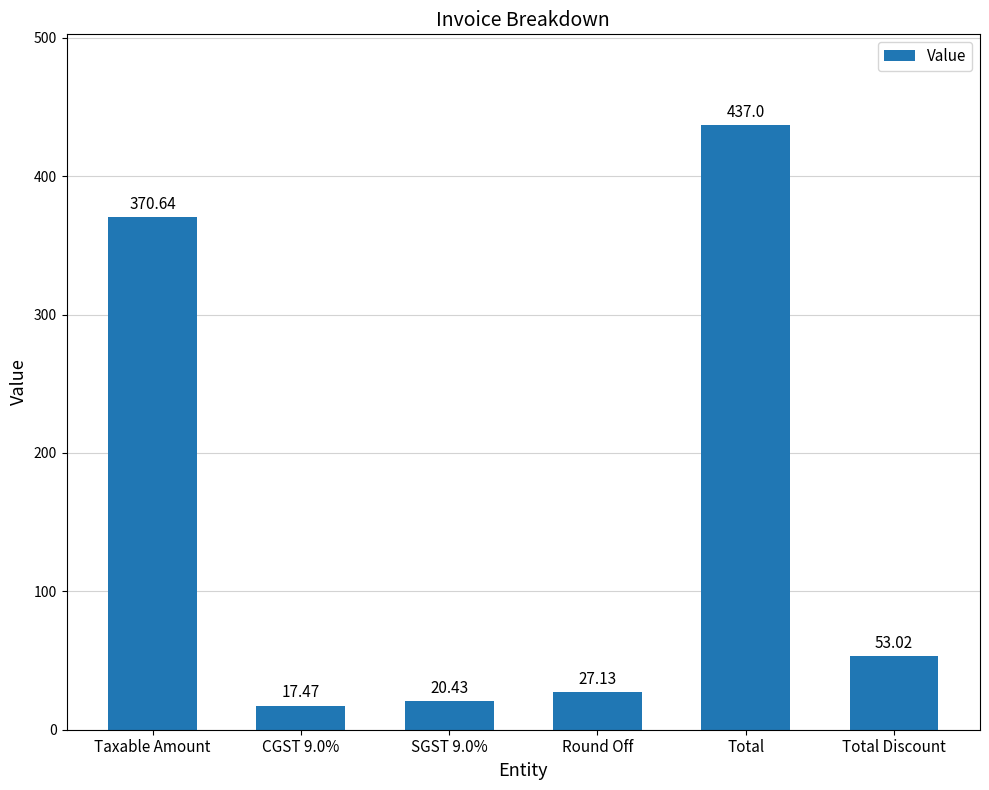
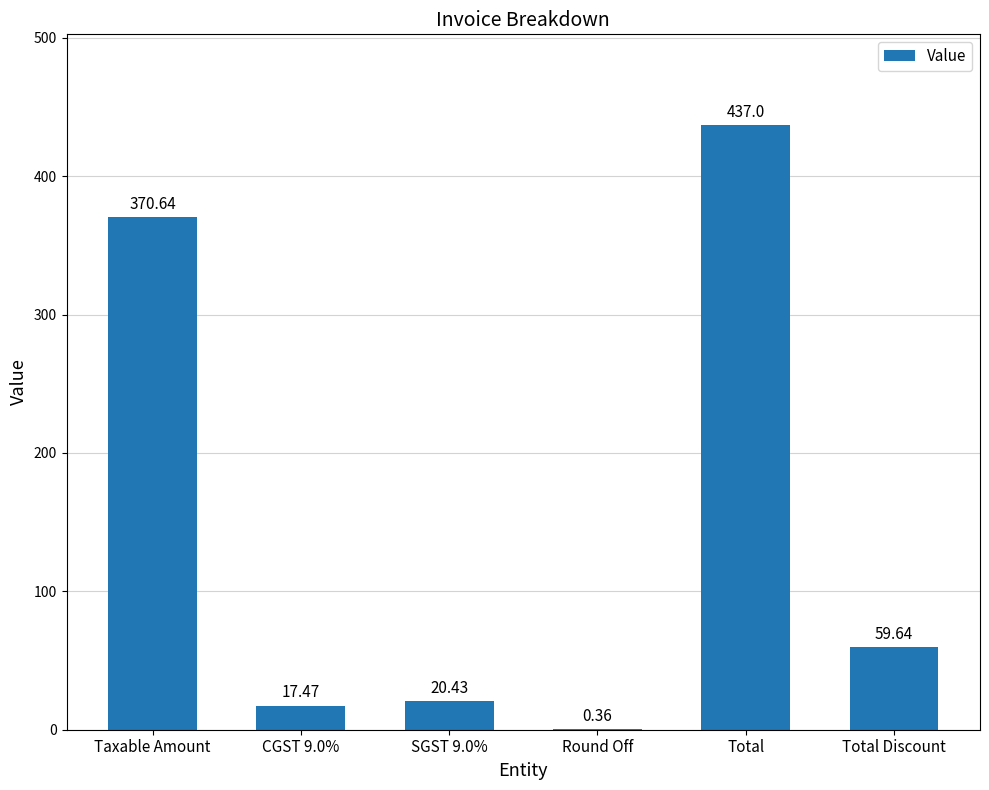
Round Off: 27.13 -> 0.36
Total Discount: 53.02 -> 59.64
